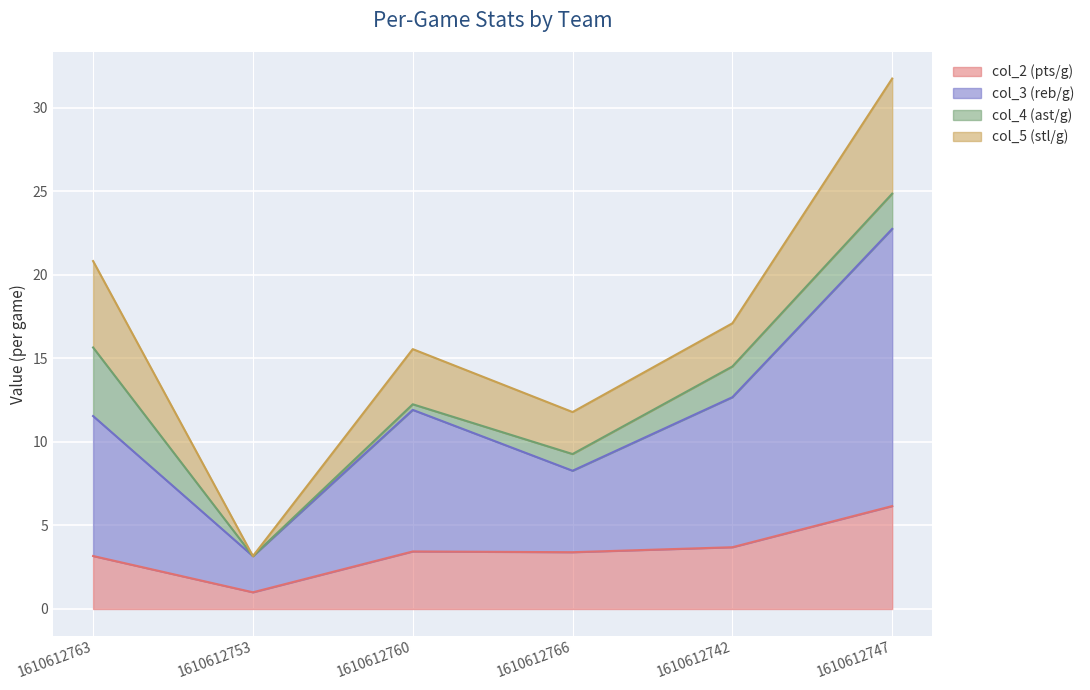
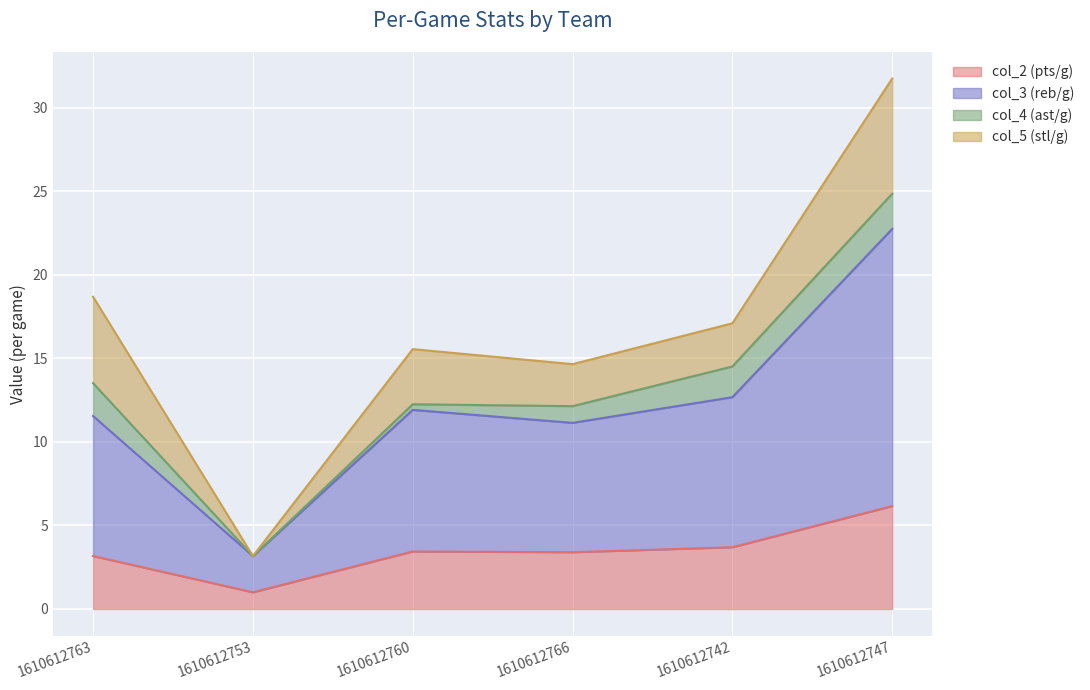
col_4 (ast/g), 1610612763: 4.1 -> 2.0
col_3 (reb/g), 1610612766: 4.9 -> 7.7
